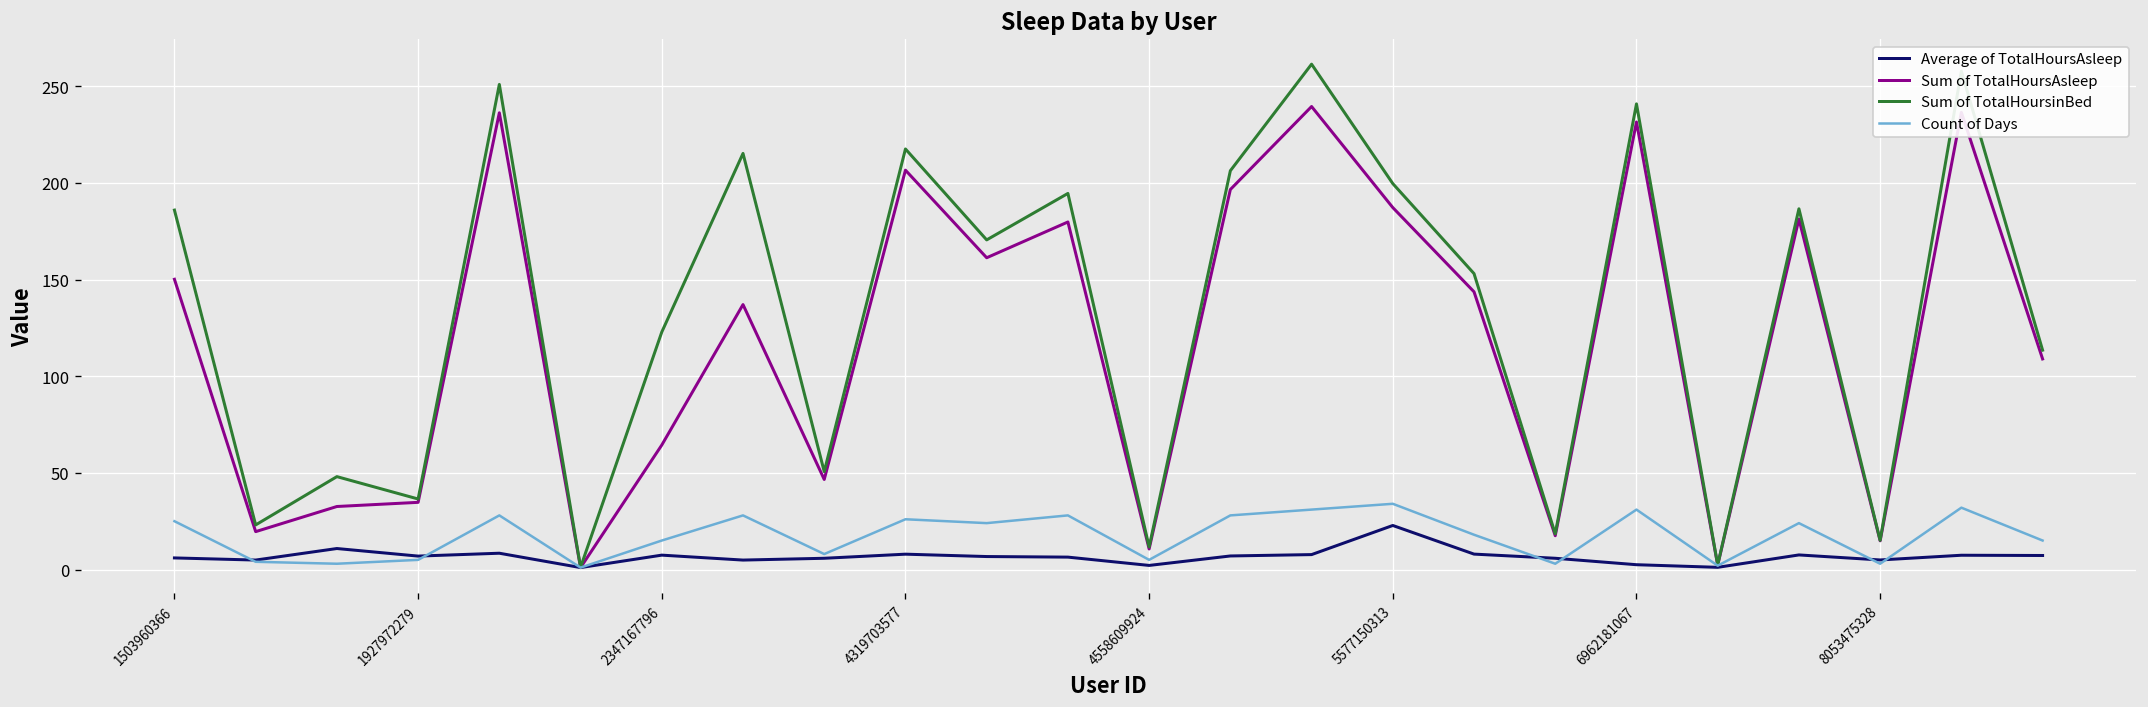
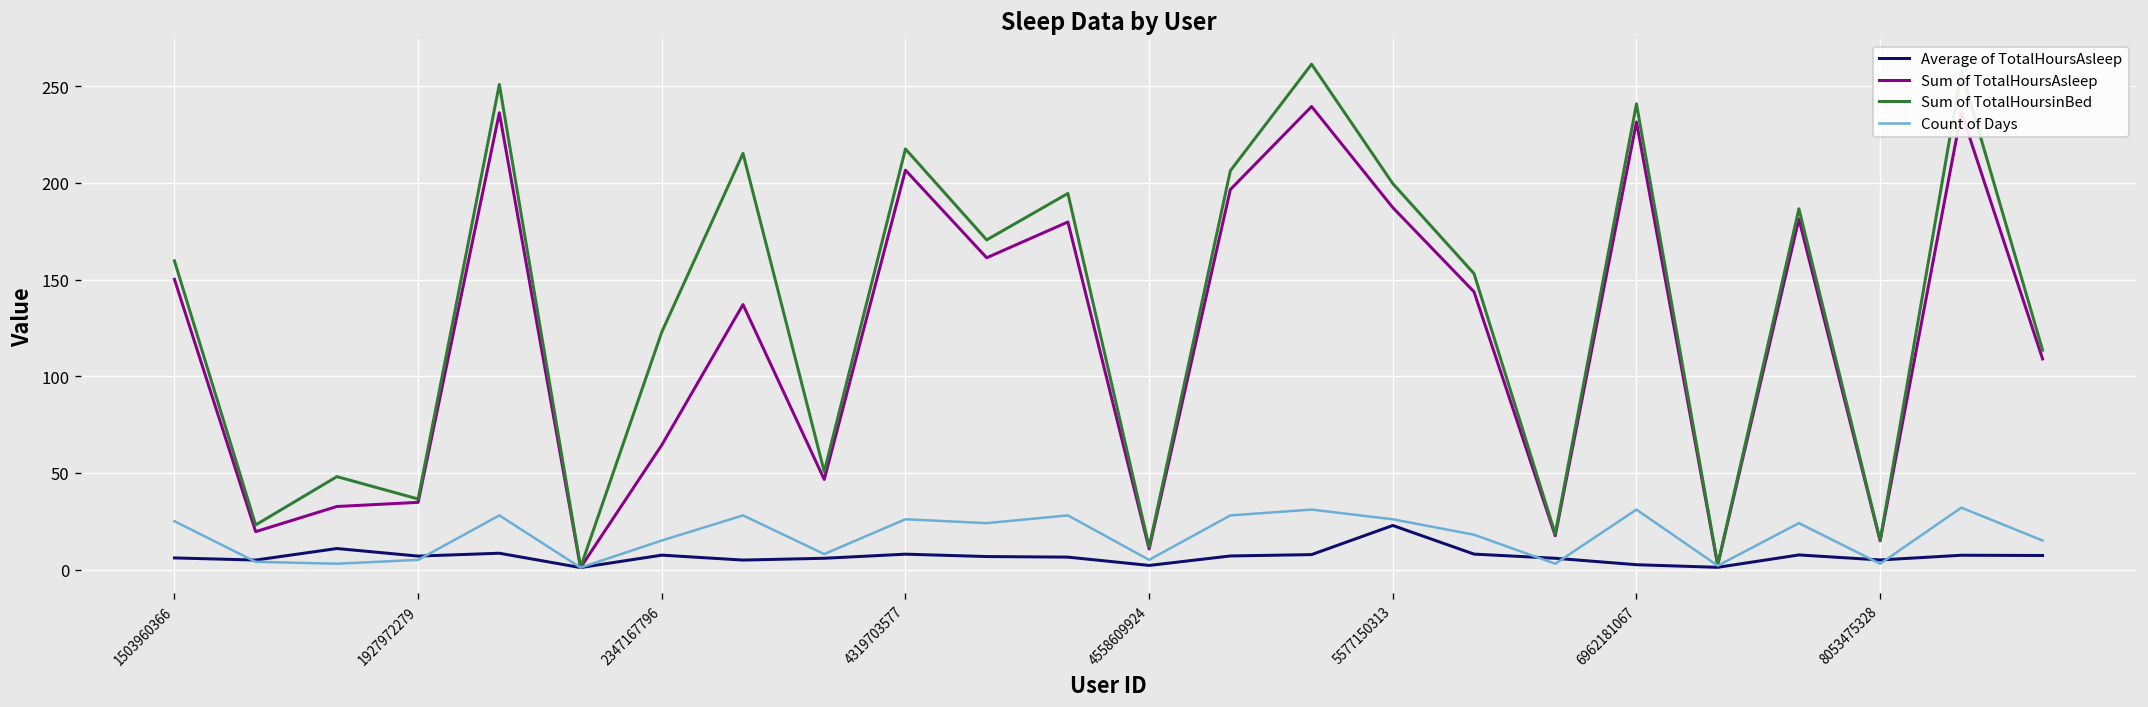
Sum of TotalHoursinBed, 1503960366: 186 -> 160
Count of Days, 5577150313: 34 -> 26
